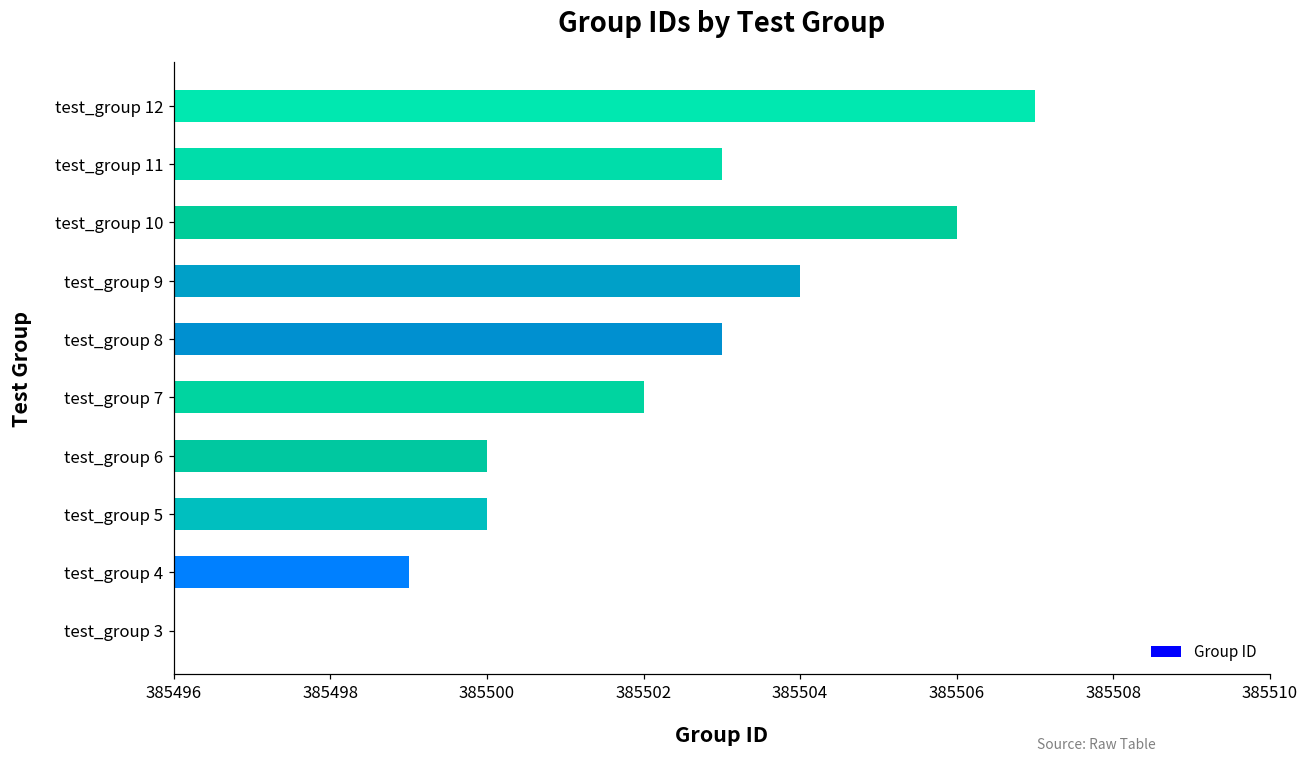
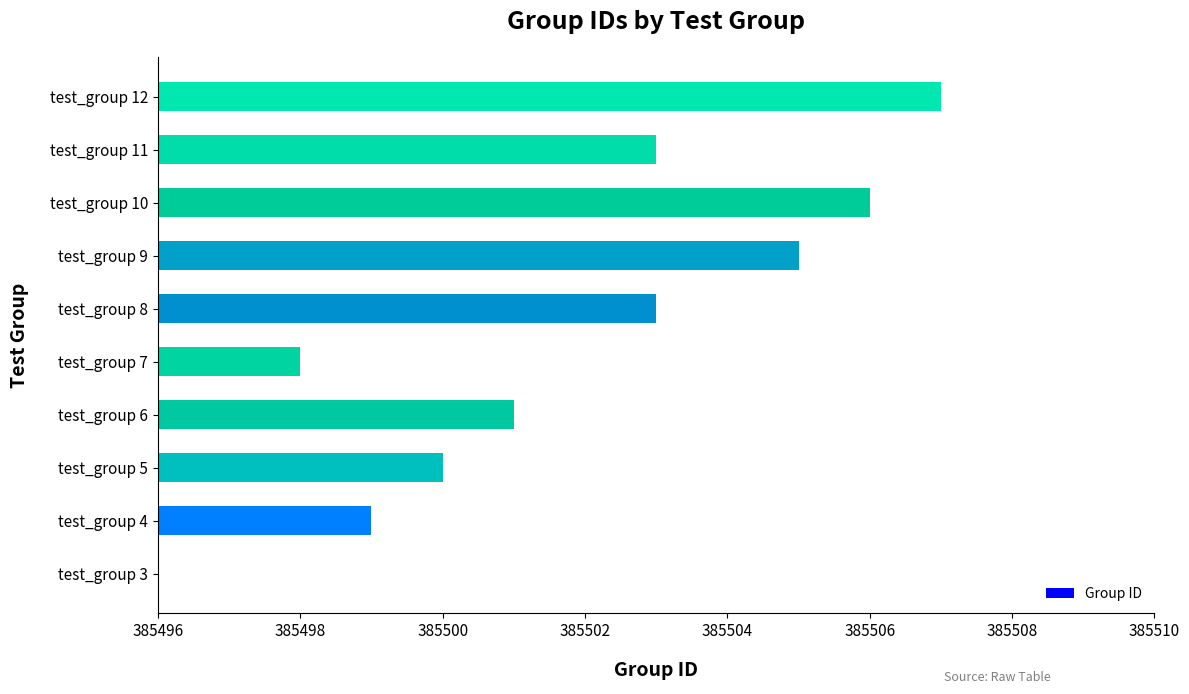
test_group 9: 385504 -> 385505
test_group 7: 385502 -> 385498
test_group 6: 385500 -> 385501
